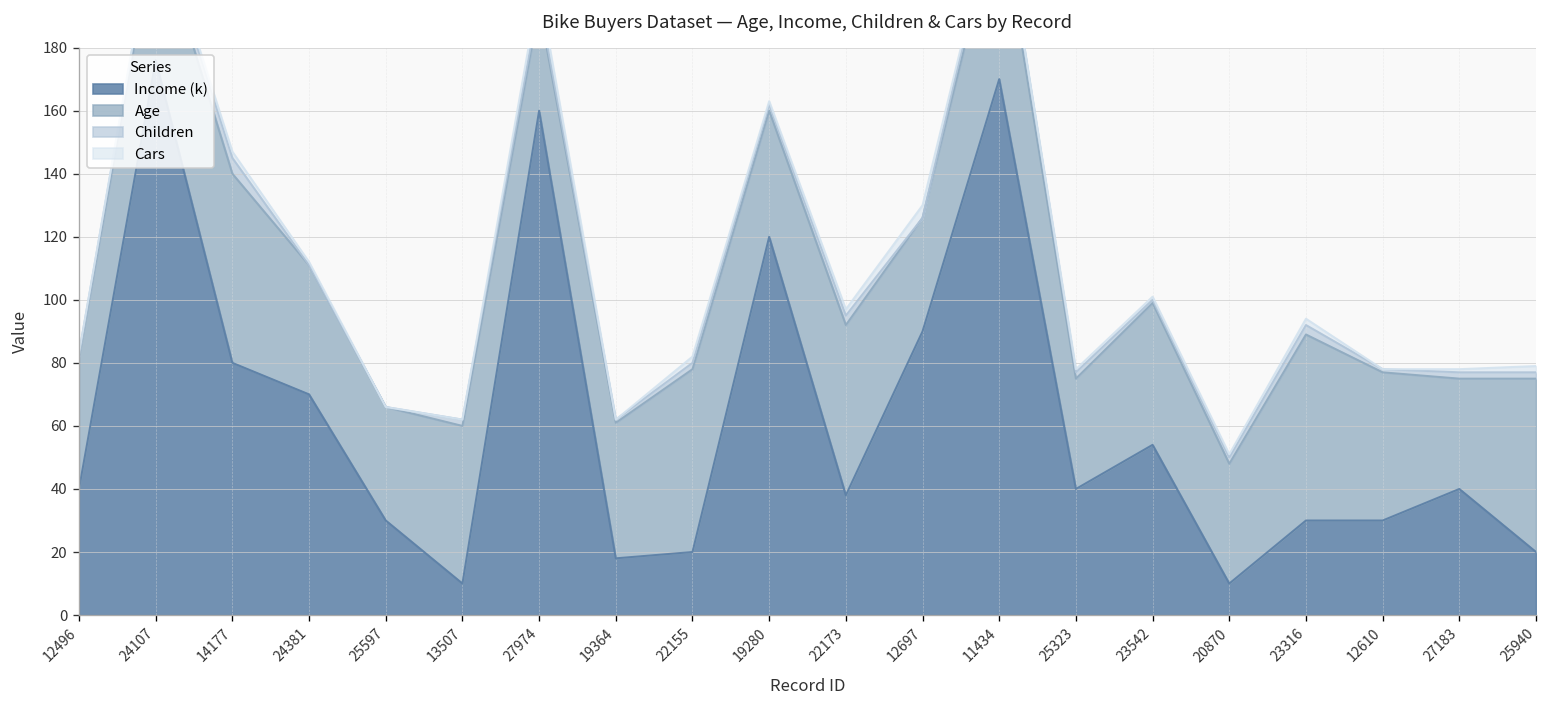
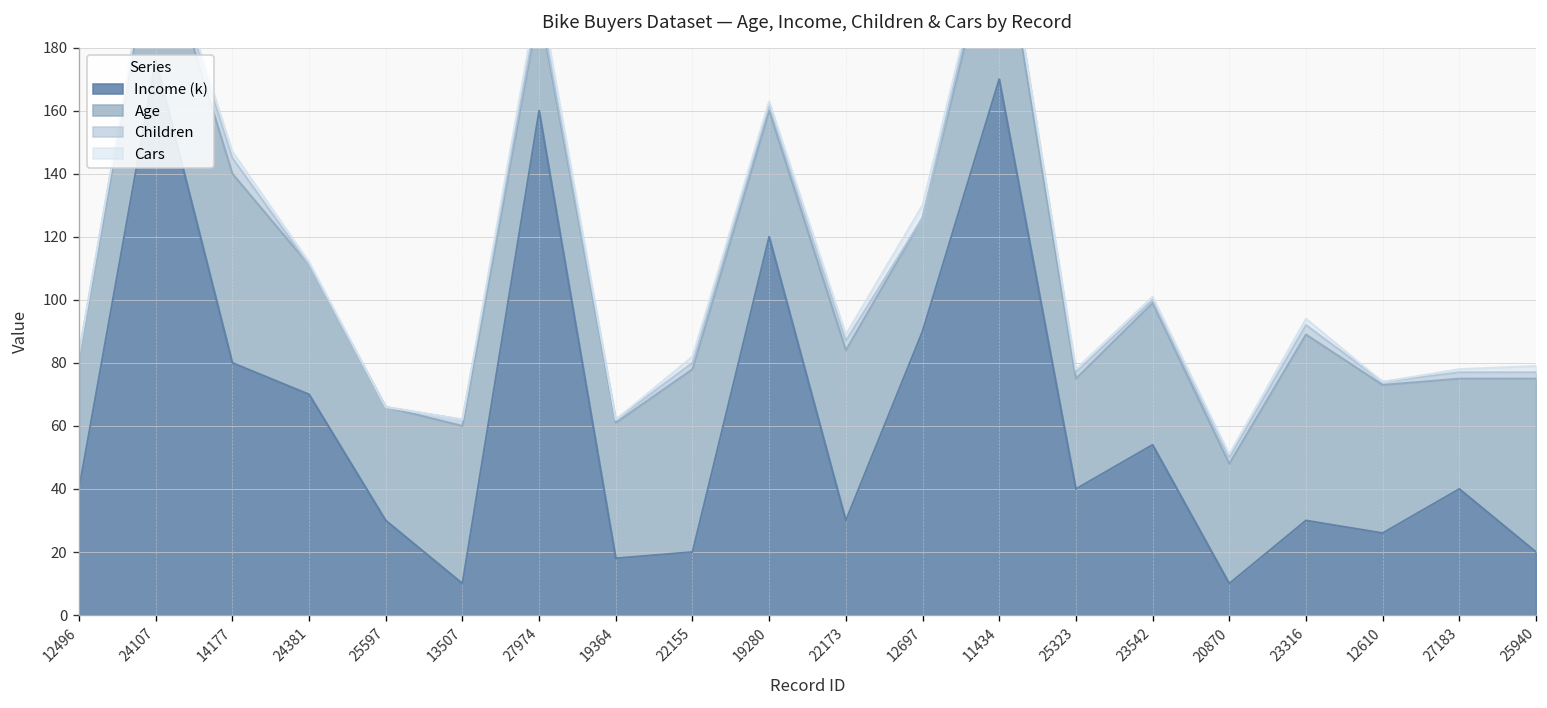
Income (k), 22173: 38 -> 30
Income (k), 12610: 30 -> 26
